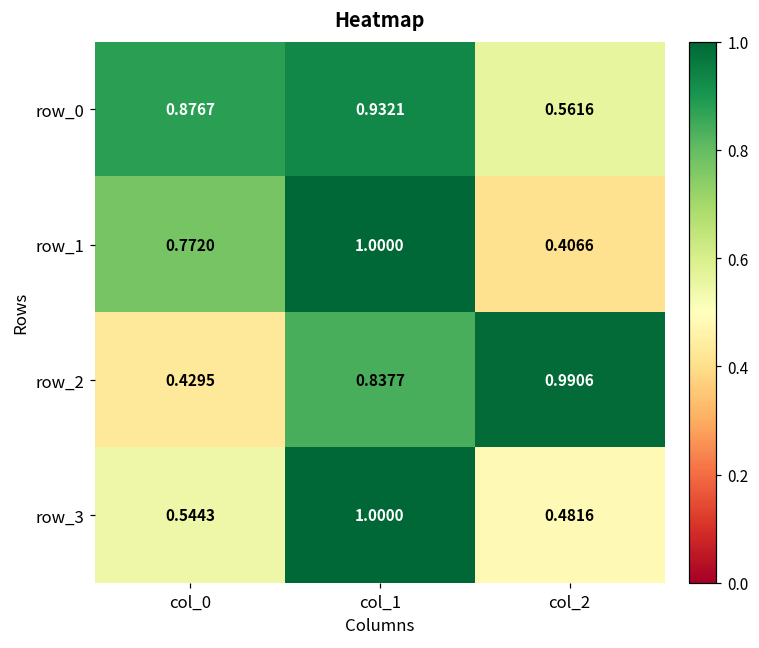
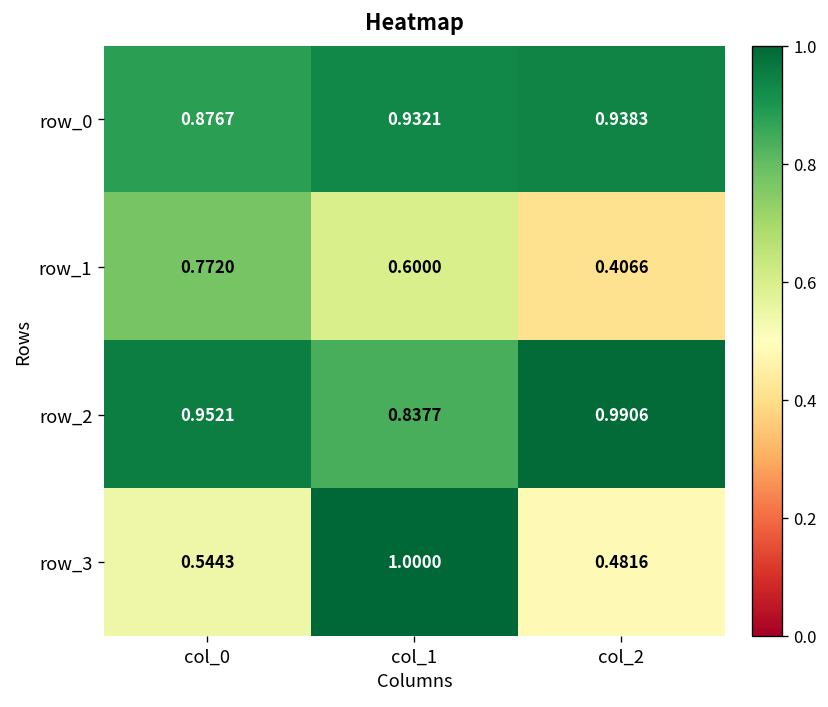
row_0, col_2: 0.5616 -> 0.9383
row_1, col_1: 1.0000 -> 0.6000
row_2, col_0: 0.4295 -> 0.9521
